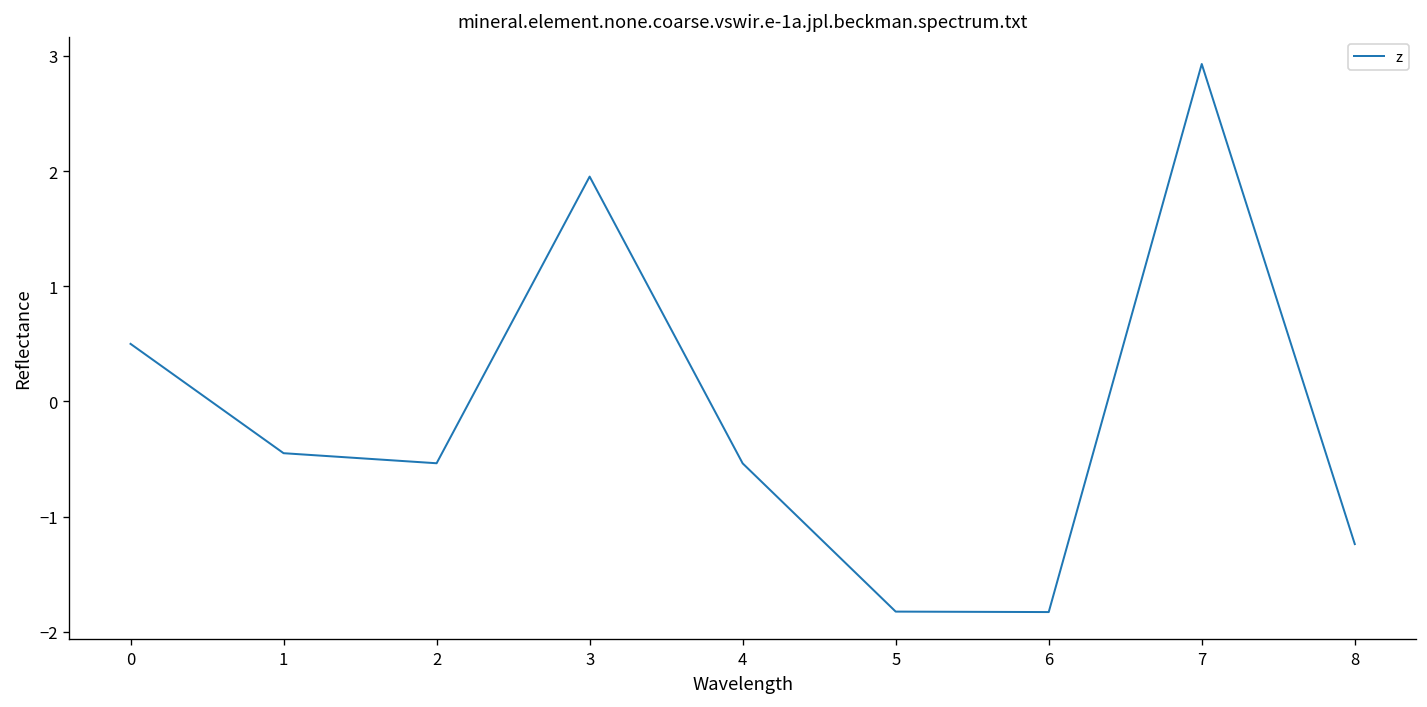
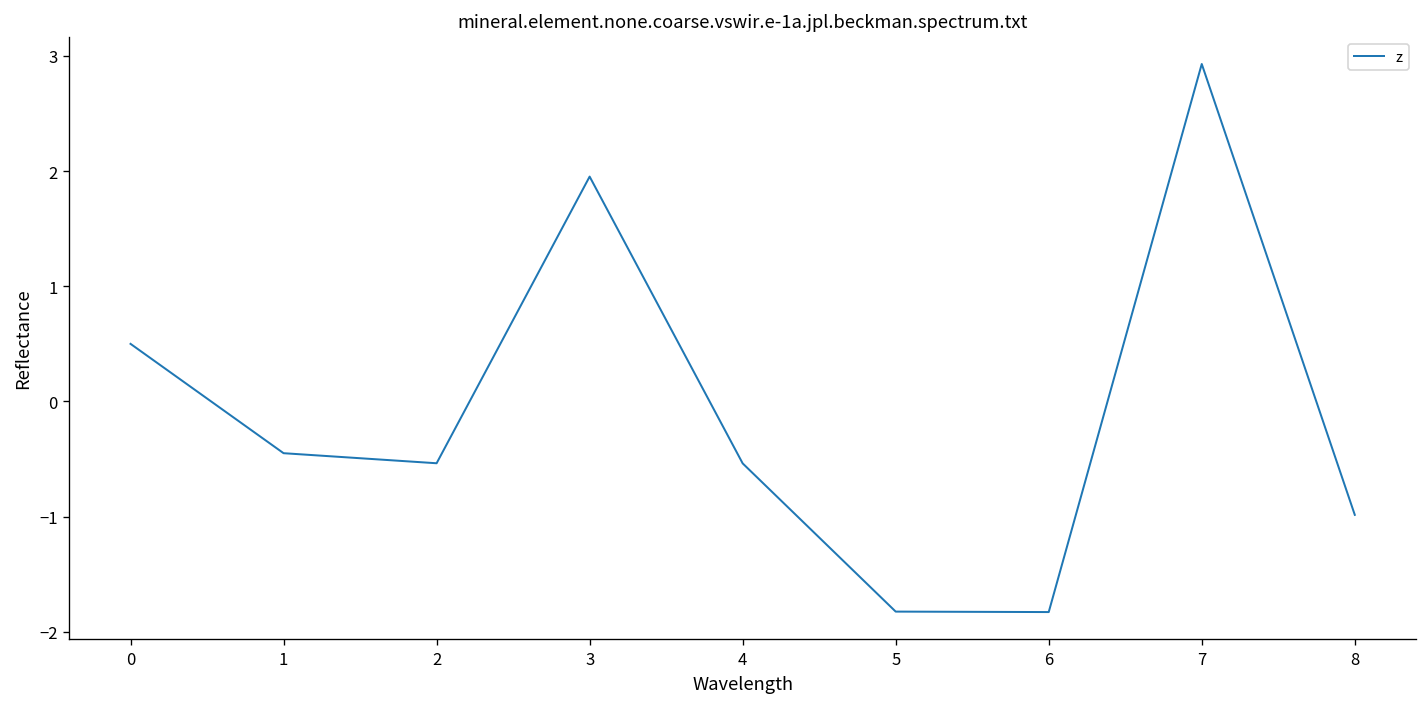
8: -1.2 -> -1.0
